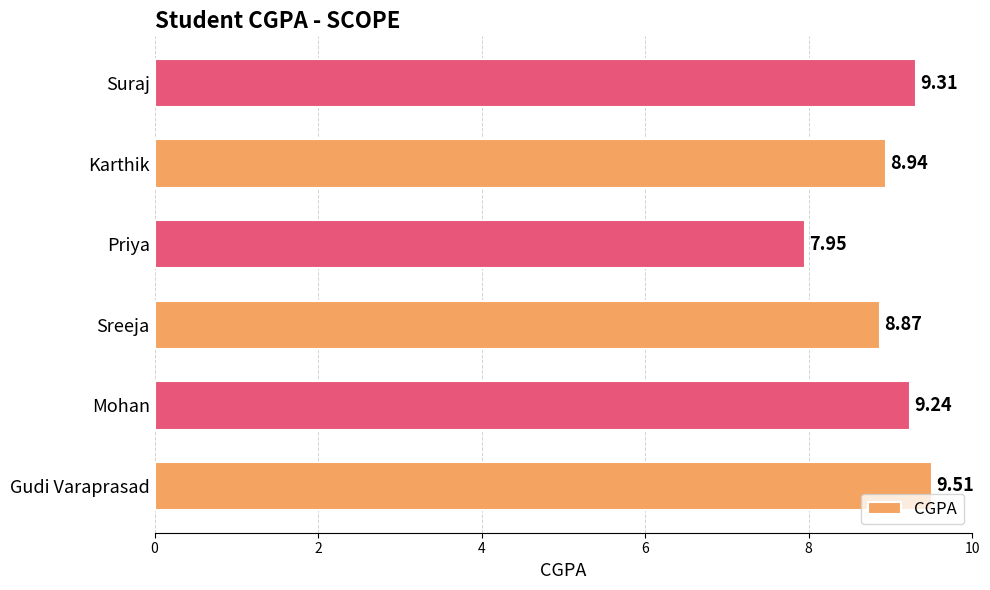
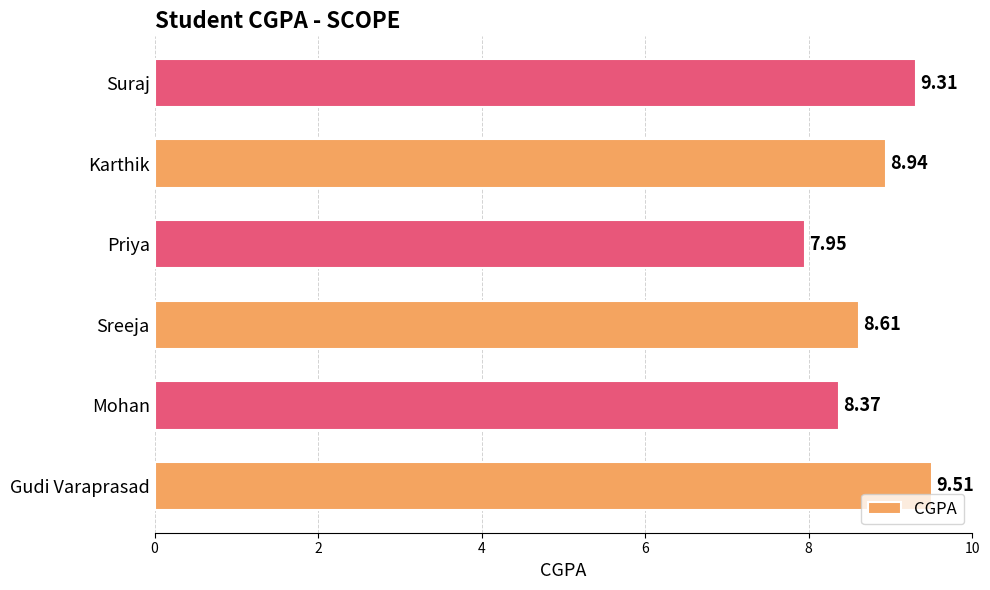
Sreeja: 8.87 -> 8.61
Mohan: 9.24 -> 8.37
